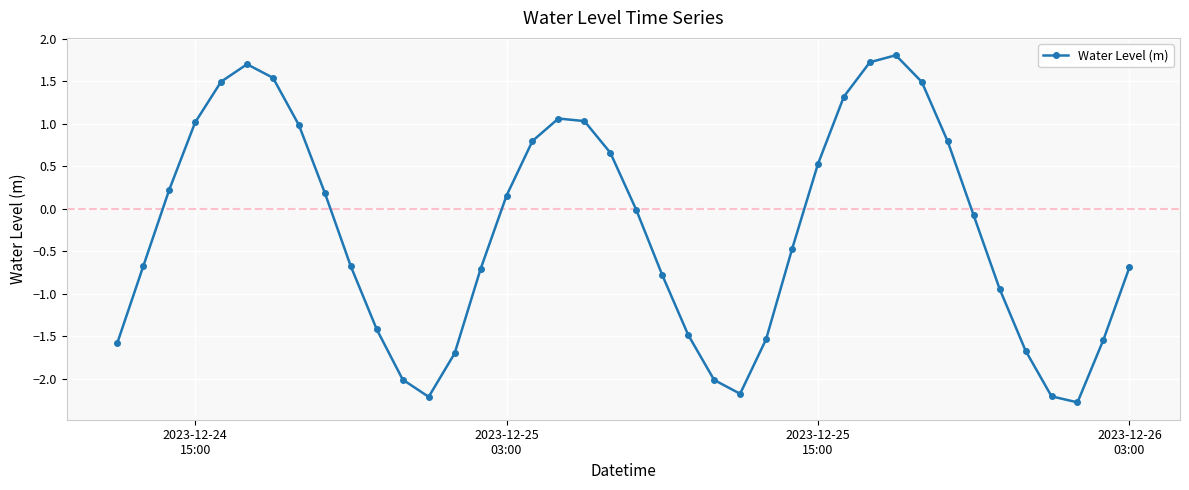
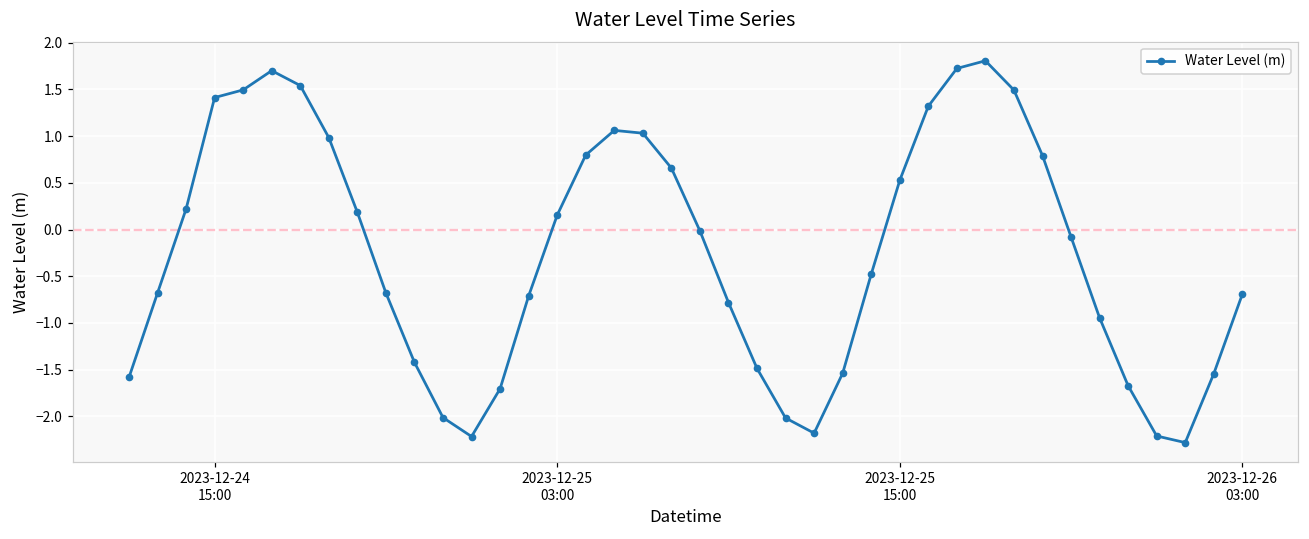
2023-12-24 15:00: 1.0 -> 1.4
